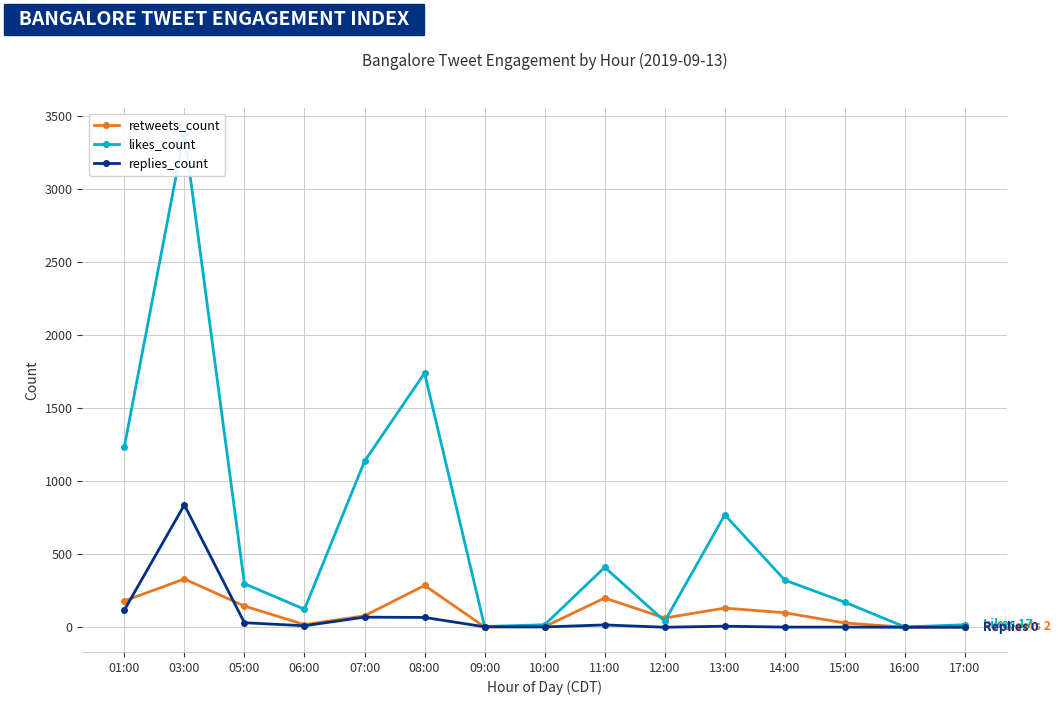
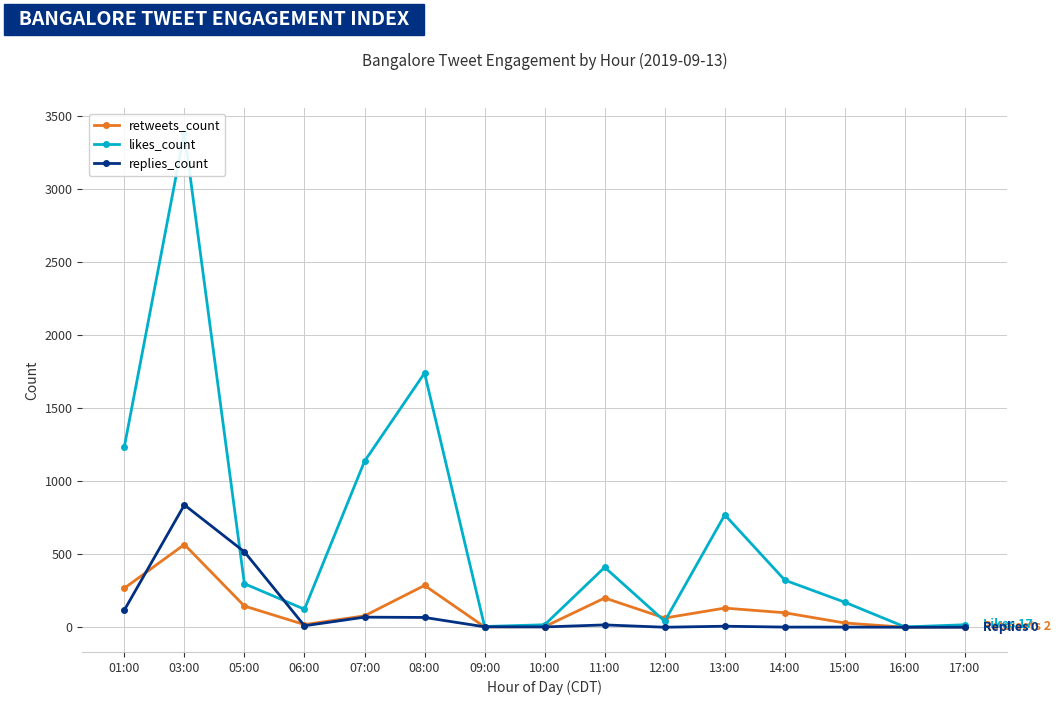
retweets_count, 01:00: 180 -> 270
retweets_count, 03:00: 330 -> 570
replies_count, 05:00: 30 -> 520
